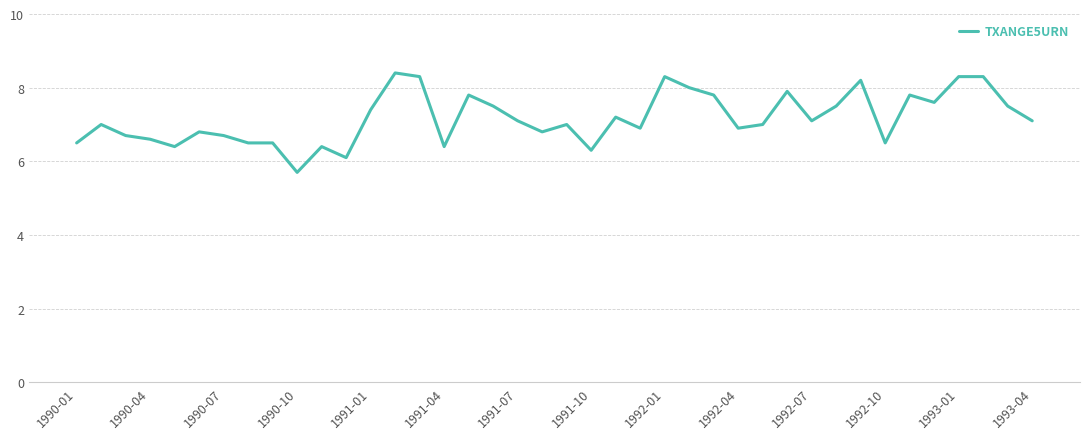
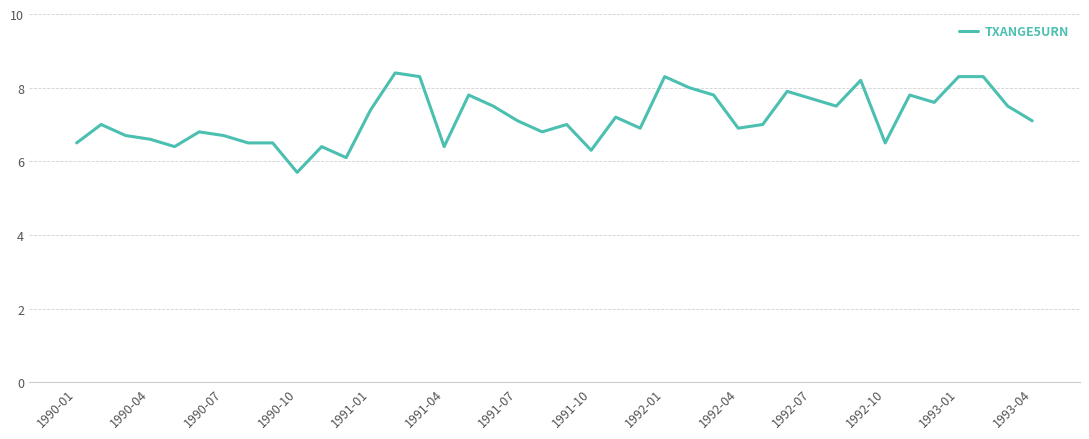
1992-07: 7.1 -> 7.7
